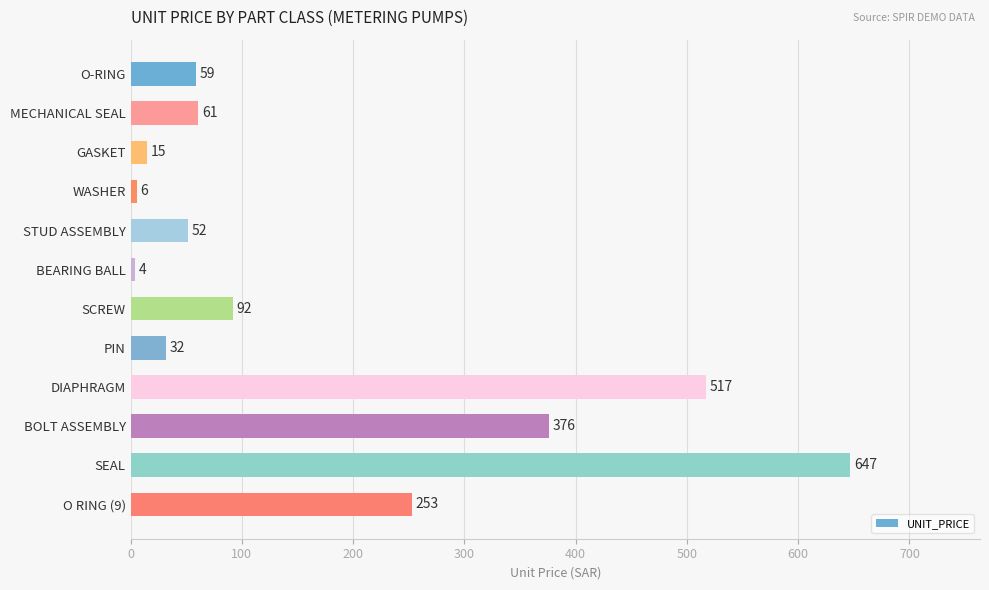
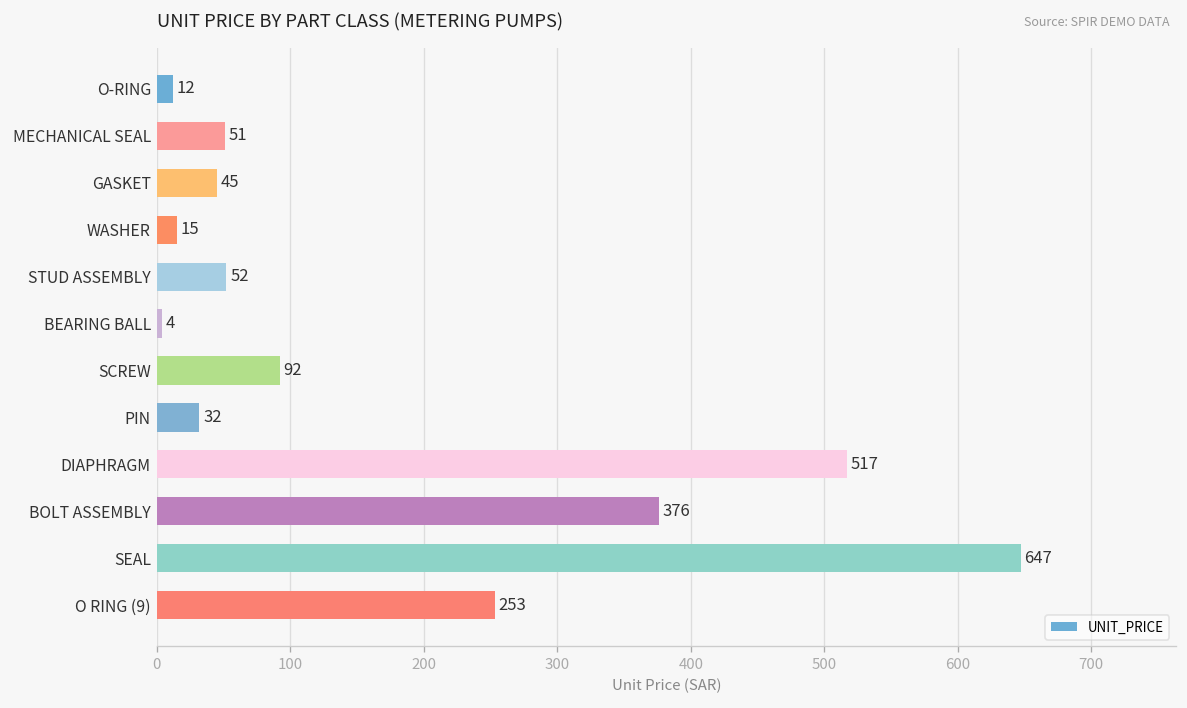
O-RING: 59 -> 12
MECHANICAL SEAL: 61 -> 51
GASKET: 15 -> 45
WASHER: 6 -> 15
